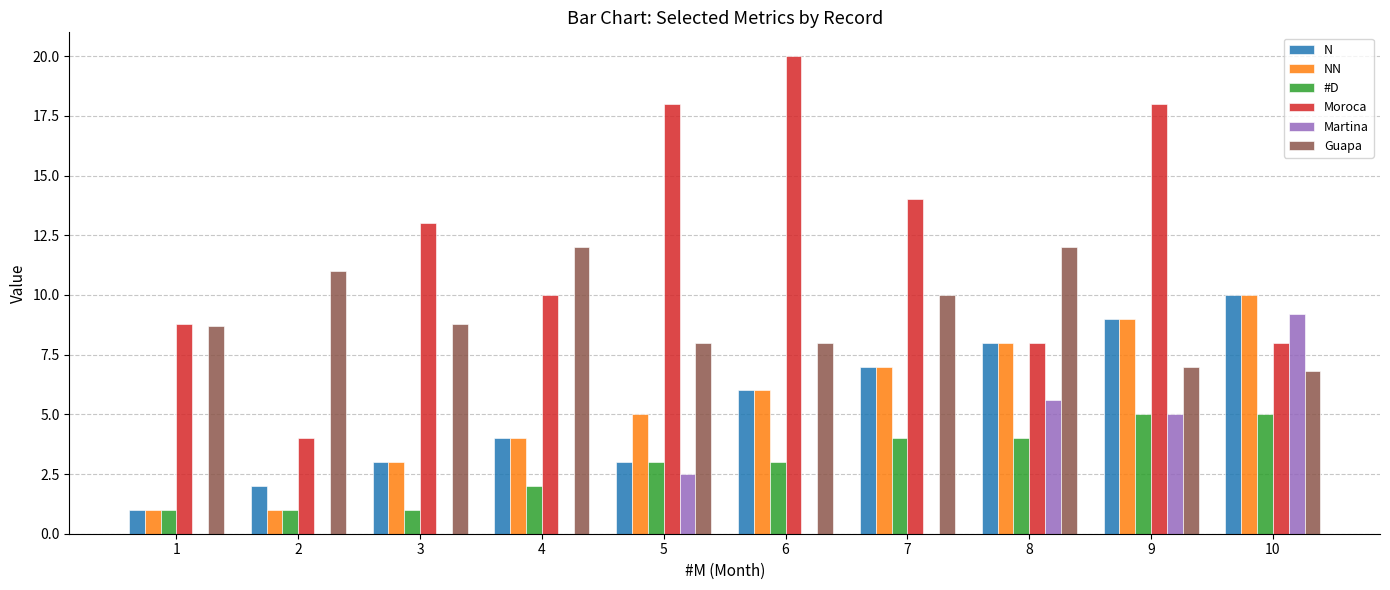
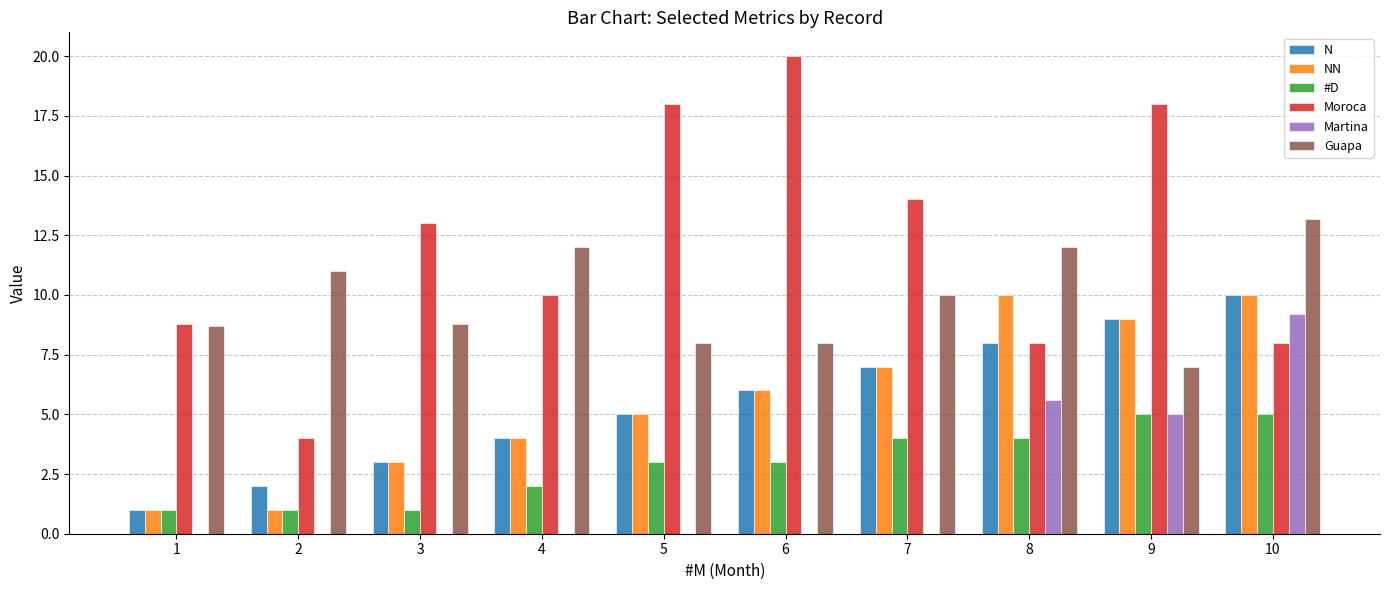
N, 5: 3 -> 5
Martina, 5: 2.5 -> 0.0
NN, 8: 8 -> 10
Guapa, 10: 6.8 -> 13.2
